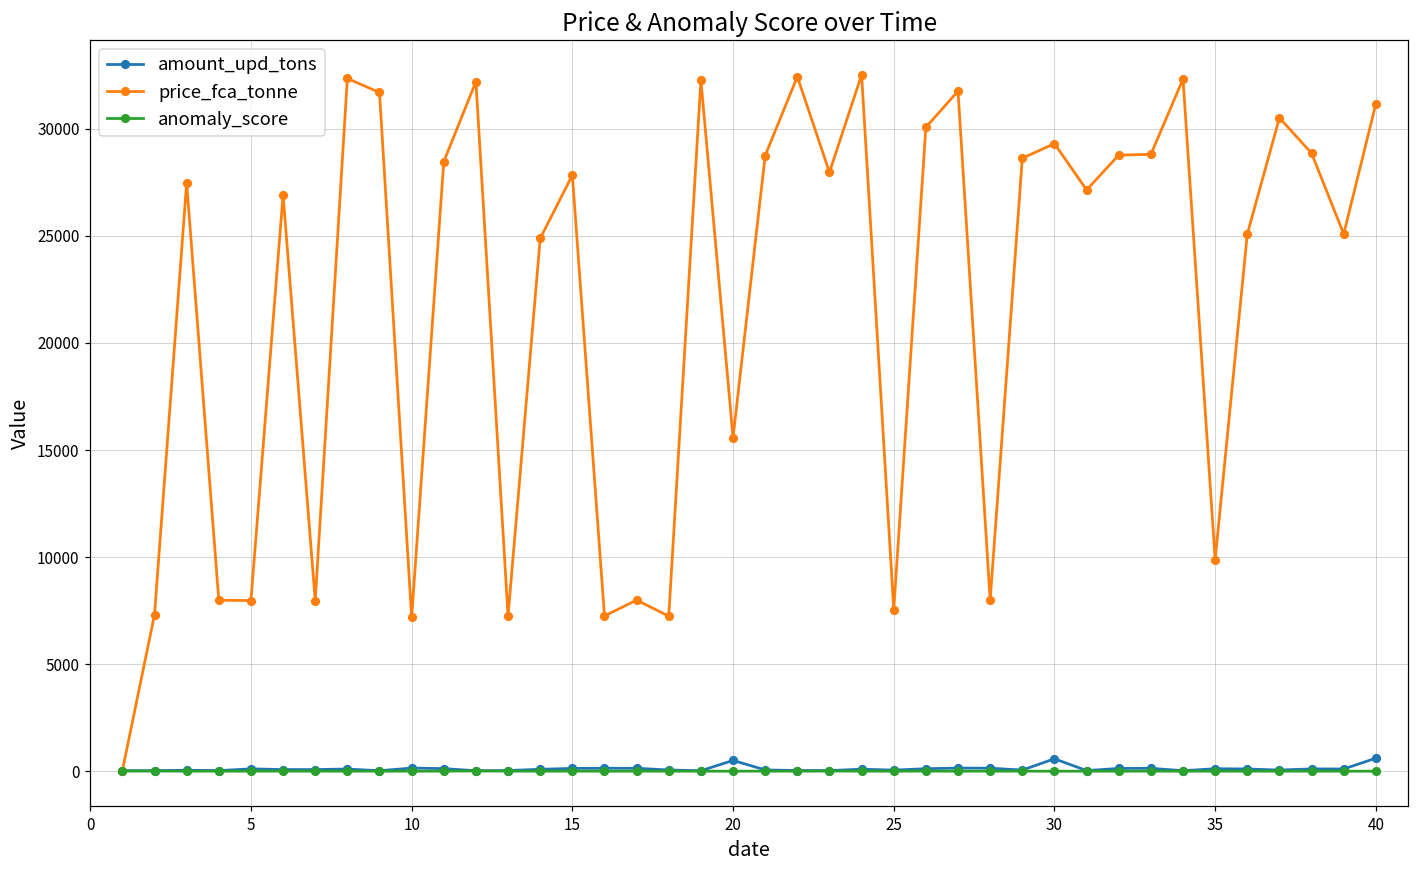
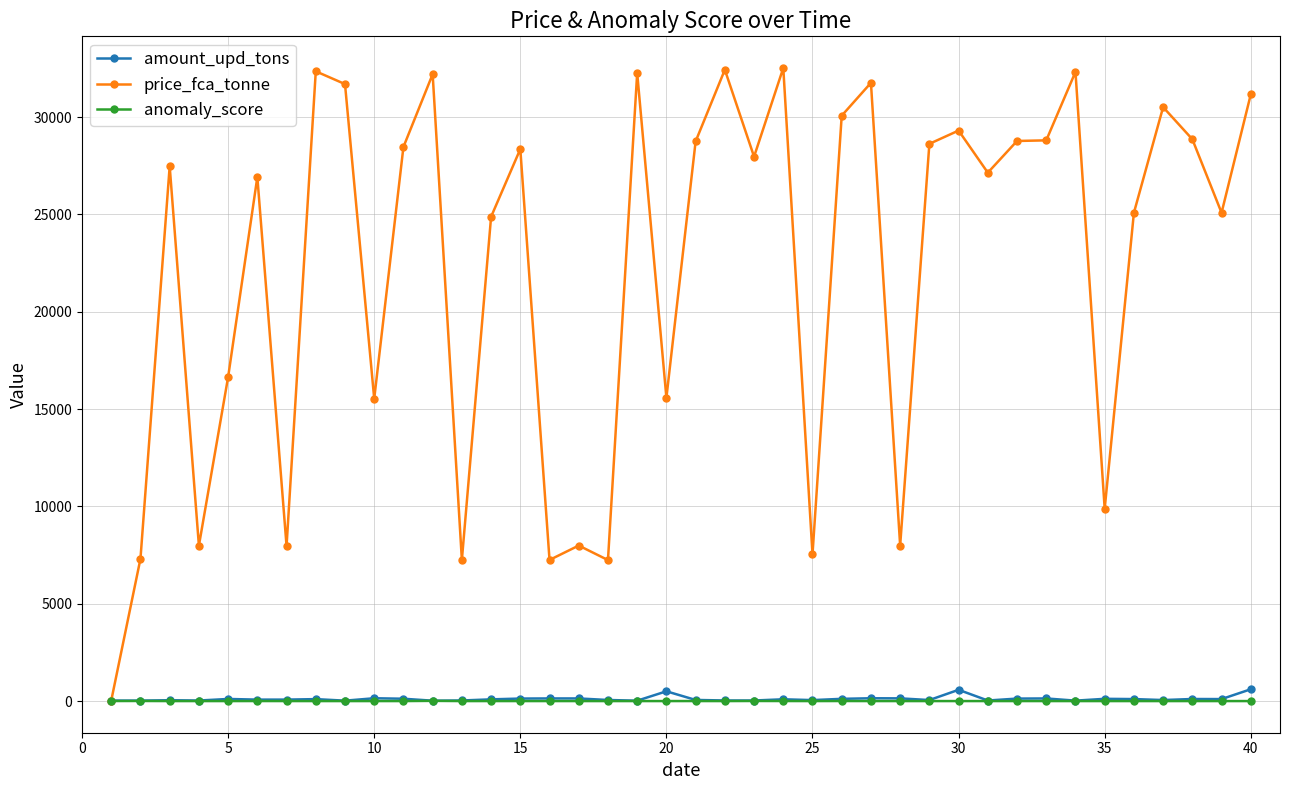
price_fca_tonne, 5: 8000 -> 16600
price_fca_tonne, 10: 7200 -> 15500
price_fca_tonne, 15: 27800 -> 28400
